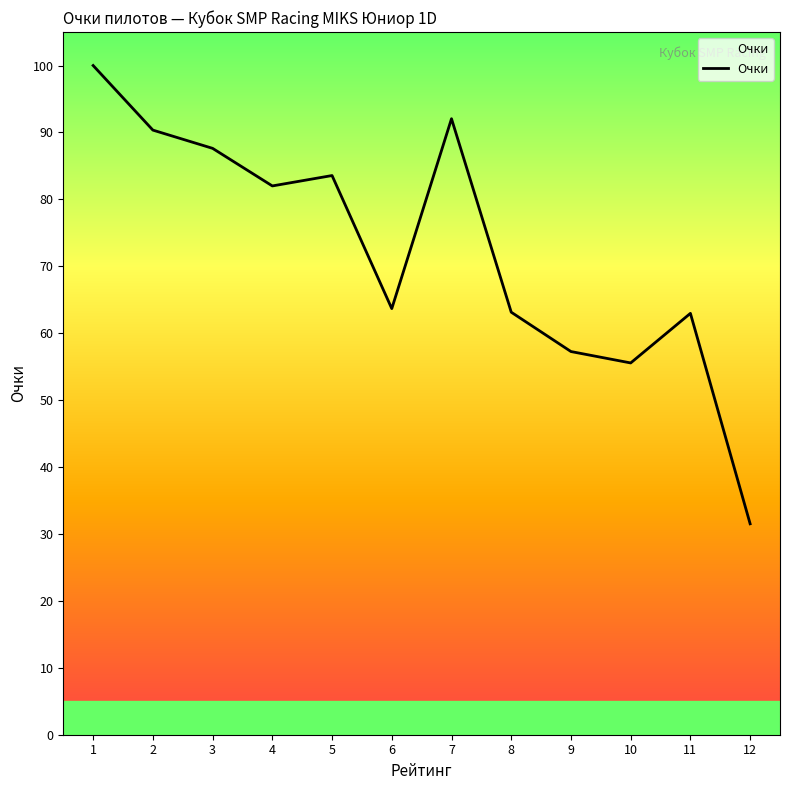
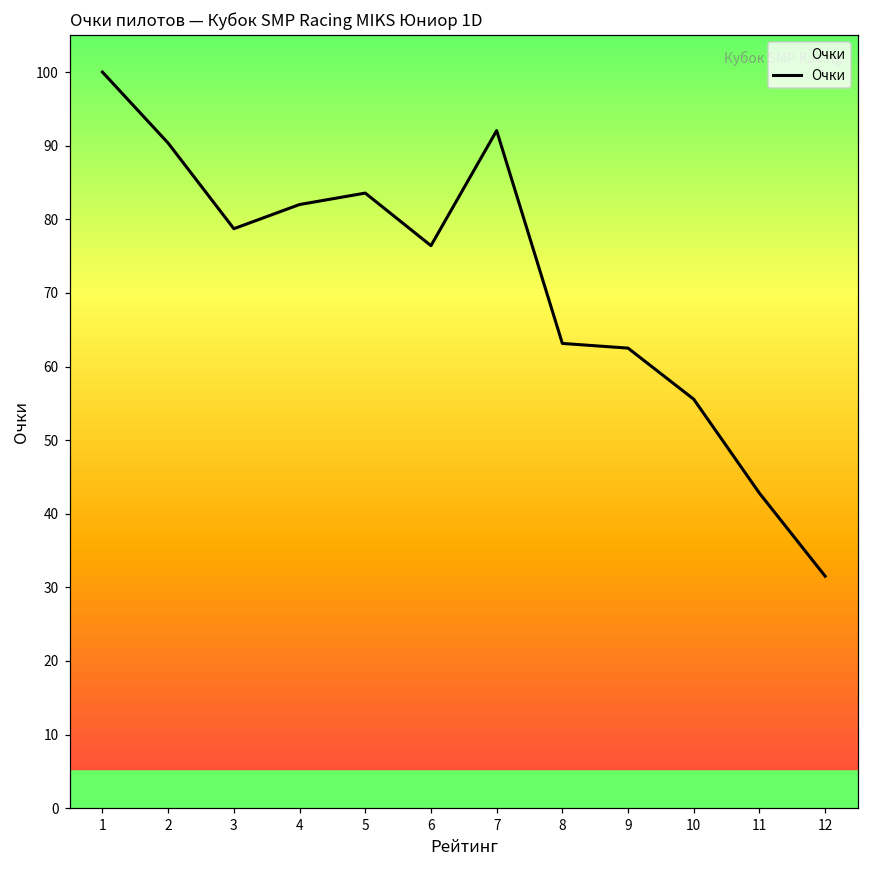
3: 88 -> 79
6: 64 -> 76
9: 57 -> 62
11: 63 -> 43
